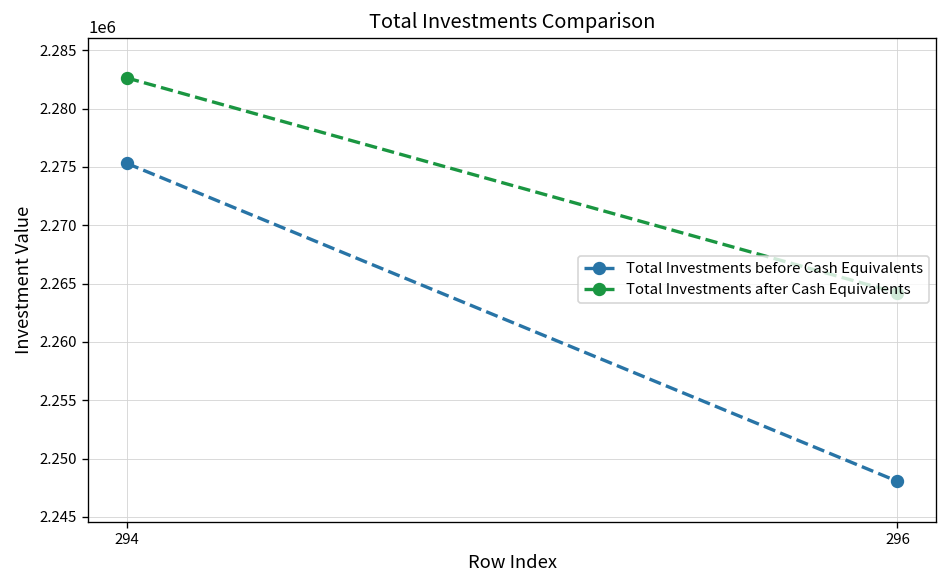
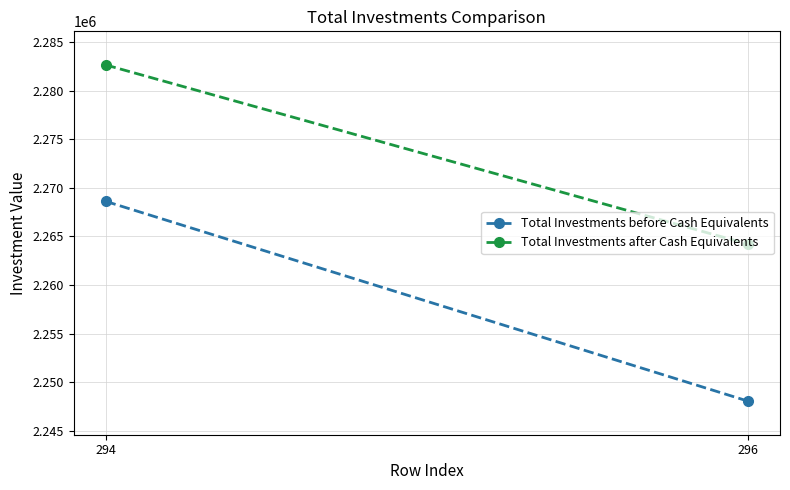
Total Investments before Cash Equivalents, 294: 2275000 -> 2269000
